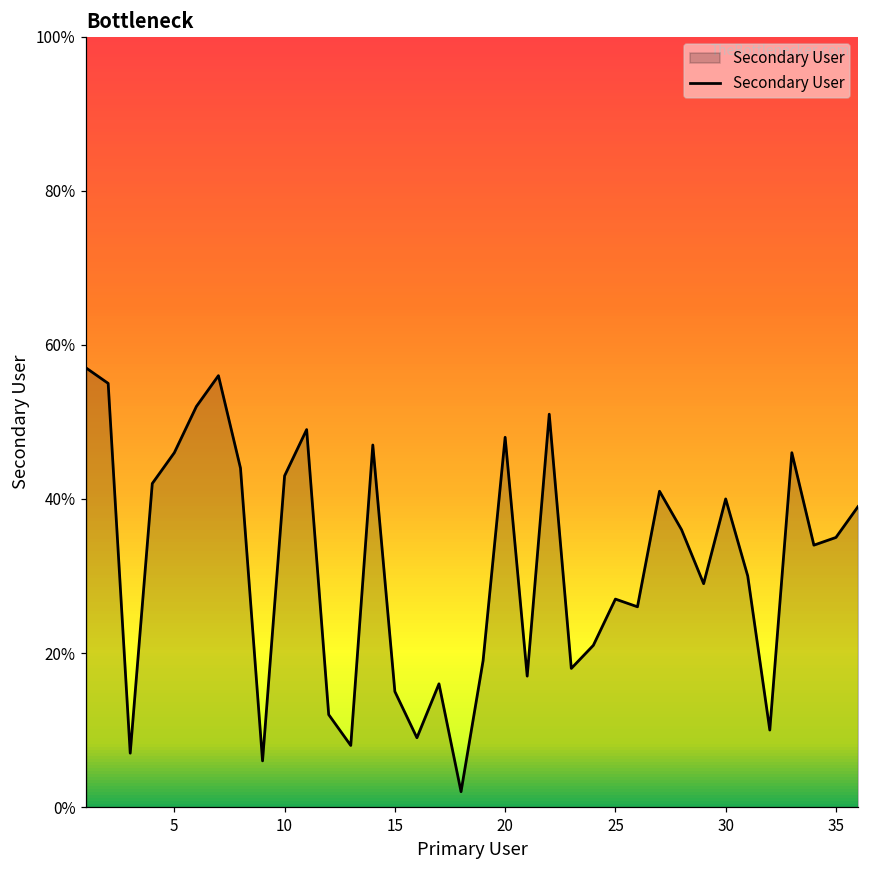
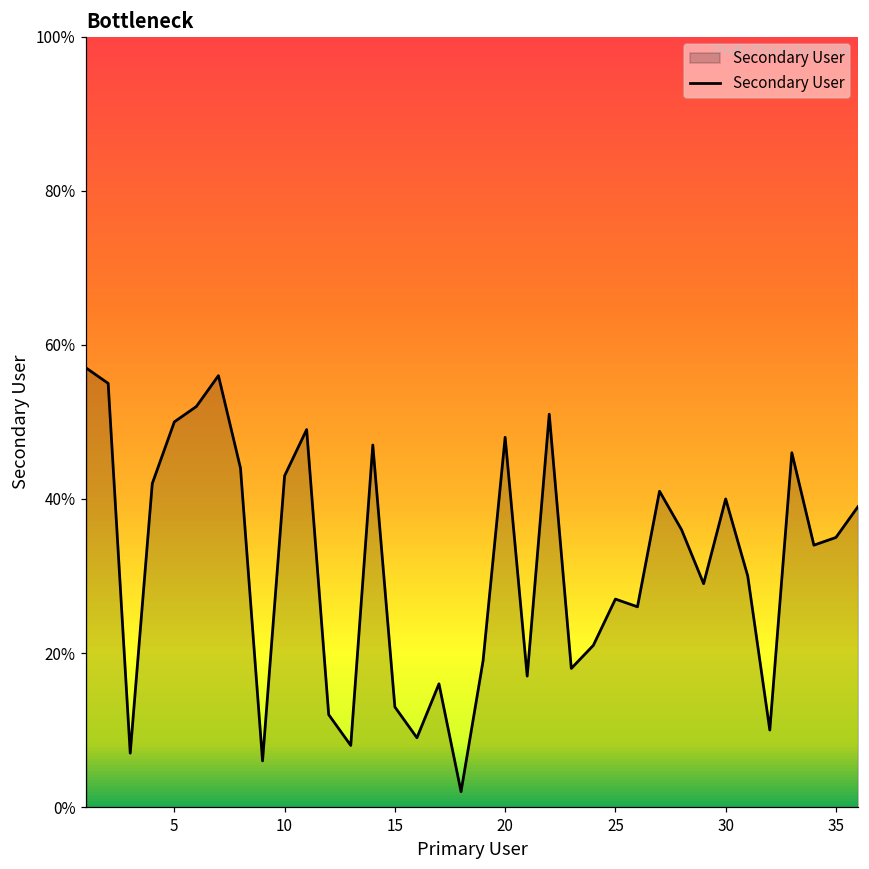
5: 46% -> 50%
15: 15% -> 13%
